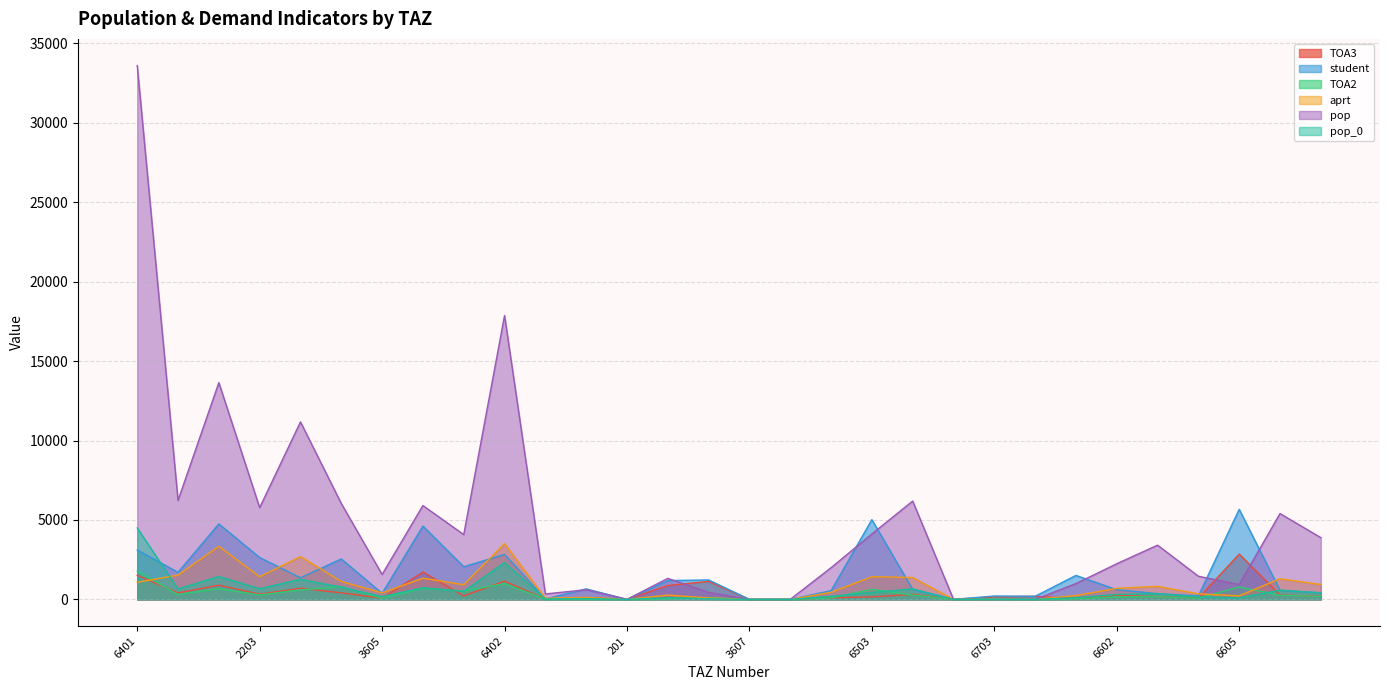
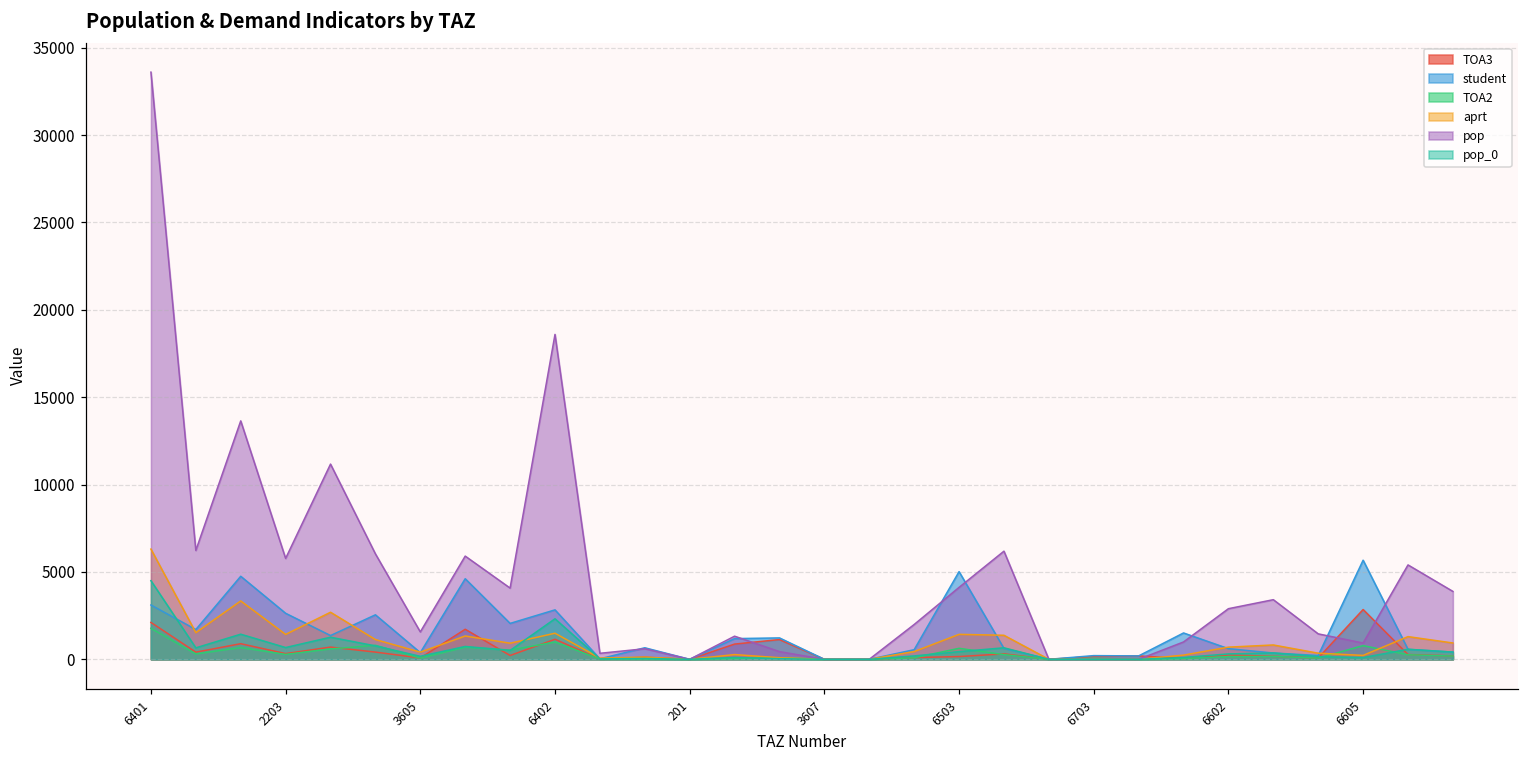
TOA3, 6401: 1500 -> 2100
aprt, 6401: 1100 -> 6300
aprt, 6402: 3500 -> 1500
pop, 6402: 17900 -> 18600
pop, 6602: 2200 -> 2900
